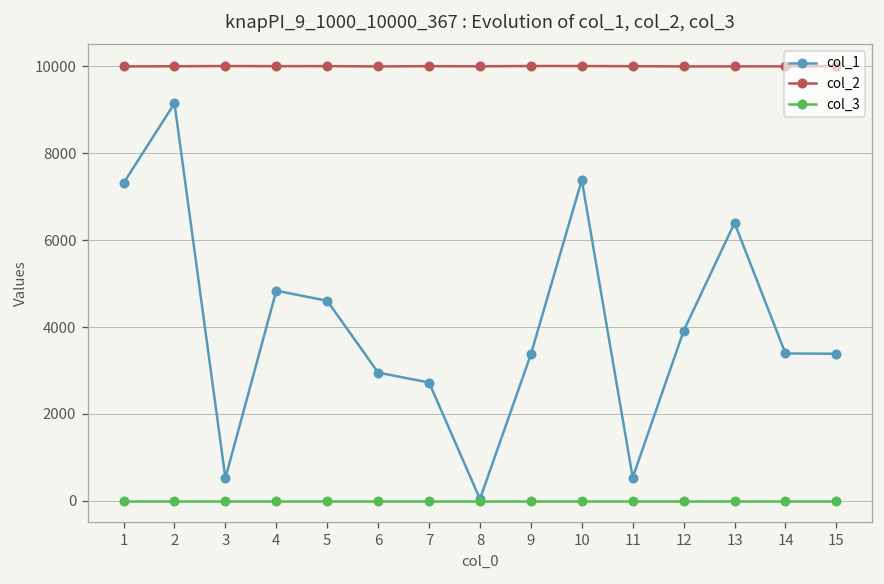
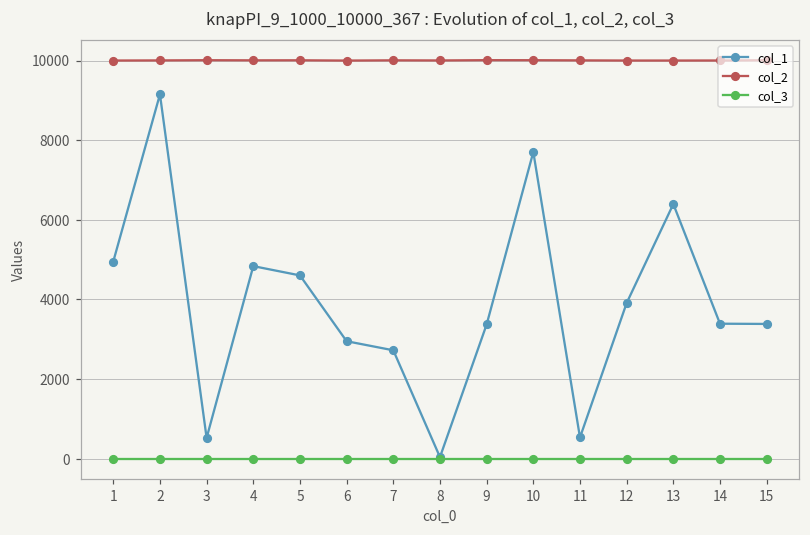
col_1, 1: 7300 -> 5000
col_1, 10: 7400 -> 7700
